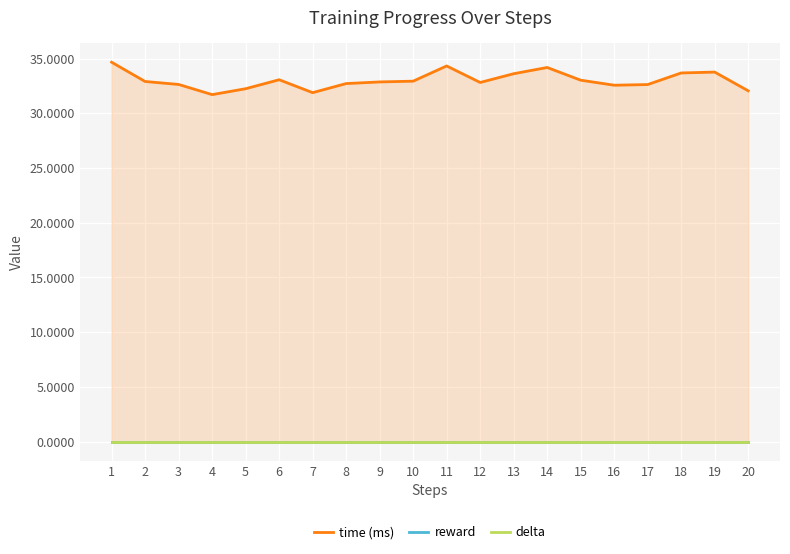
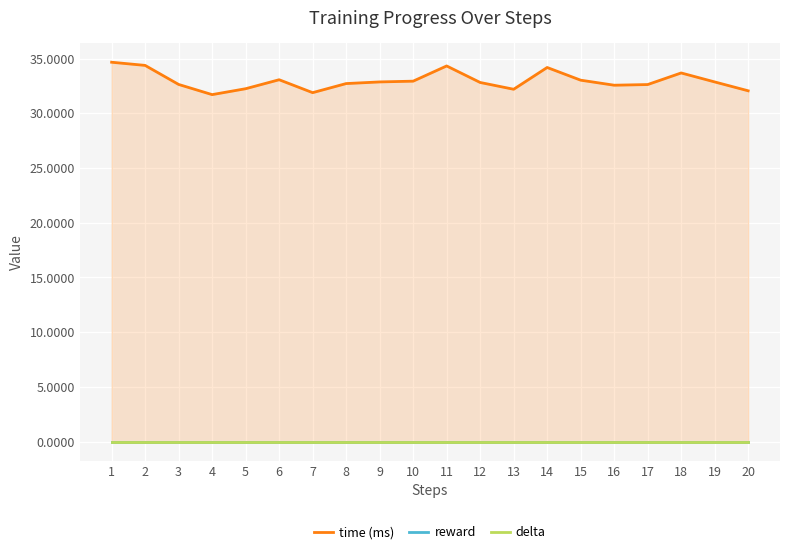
time (ms), 2: 32.9 -> 34.4
time (ms), 13: 33.6 -> 32.2
time (ms), 19: 33.8 -> 32.9
